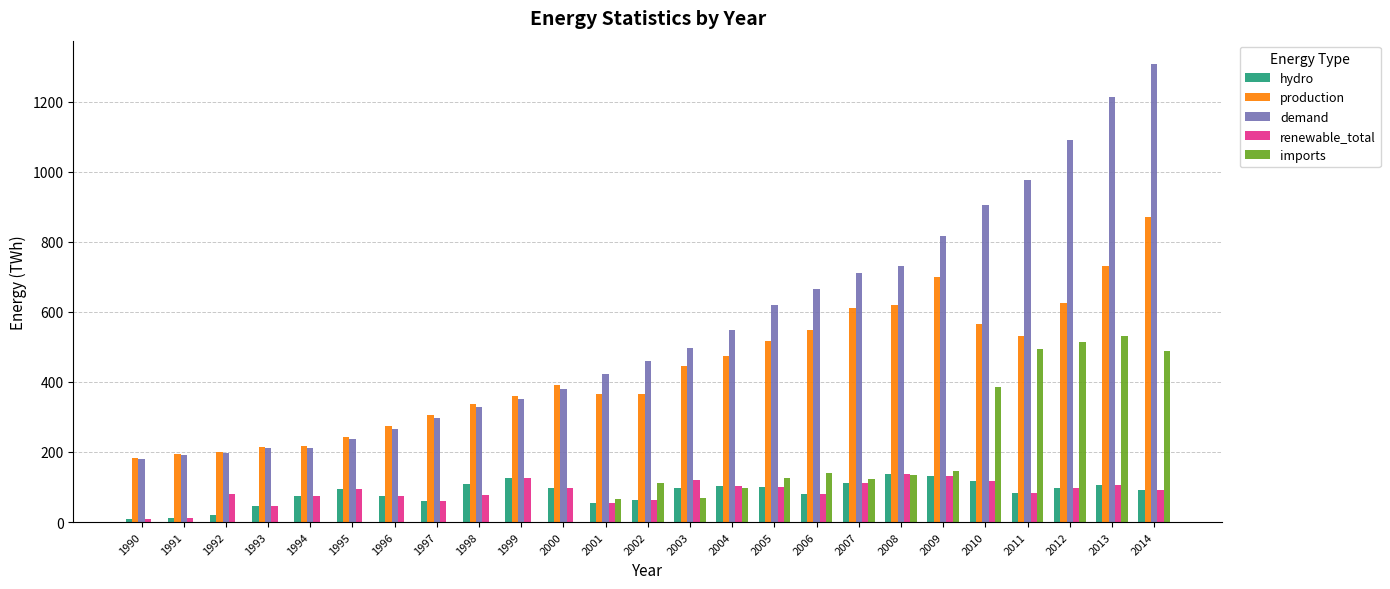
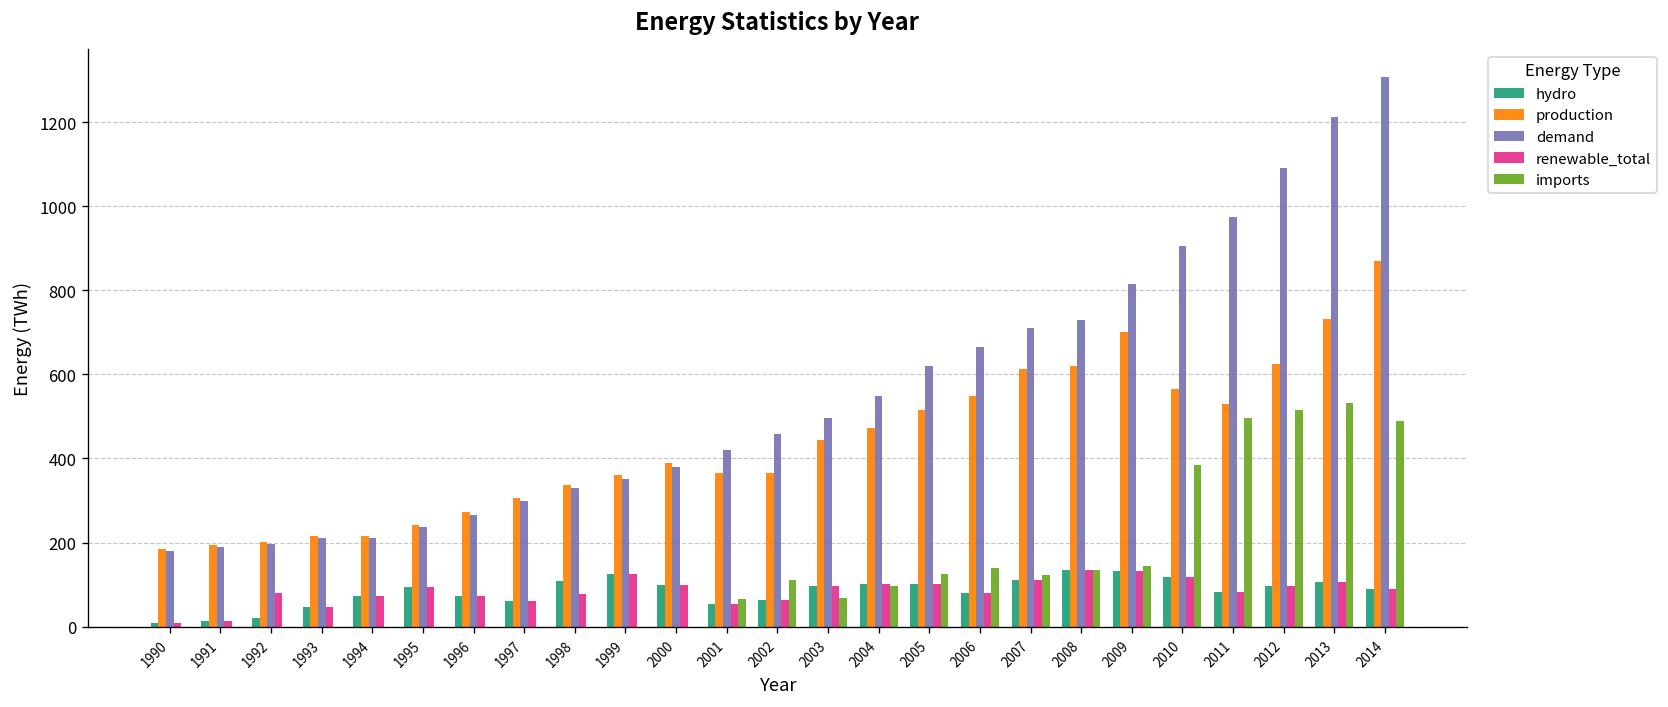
renewable_total, 2003: 120 -> 100
